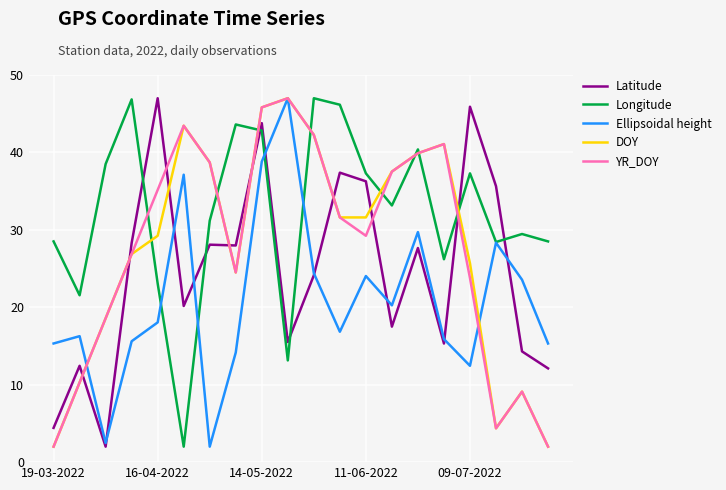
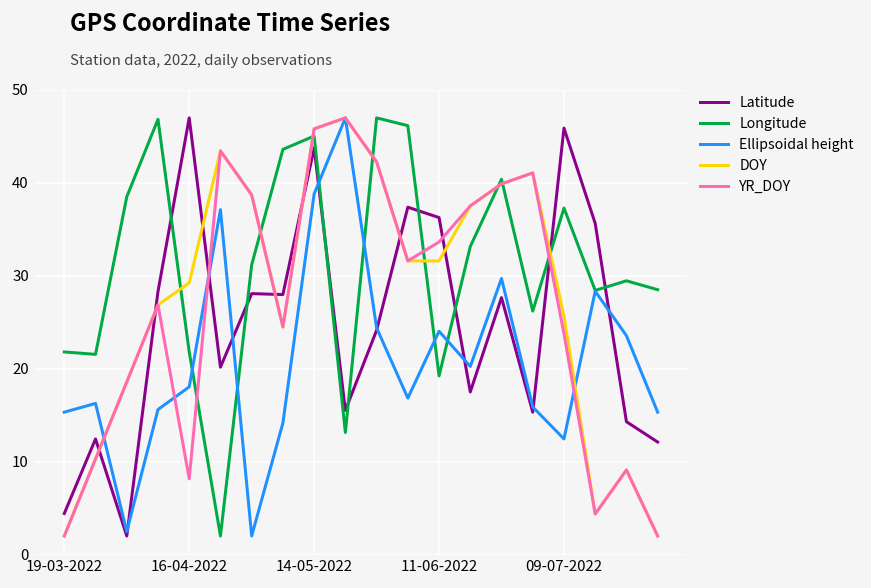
Longitude, 19-03-2022: 29 -> 22
Longitude, 16-04-2022: 23 -> 22
YR_DOY, 16-04-2022: 35 -> 8
Longitude, 14-05-2022: 43 -> 45
Longitude, 11-06-2022: 37 -> 19
YR_DOY, 11-06-2022: 29 -> 34
